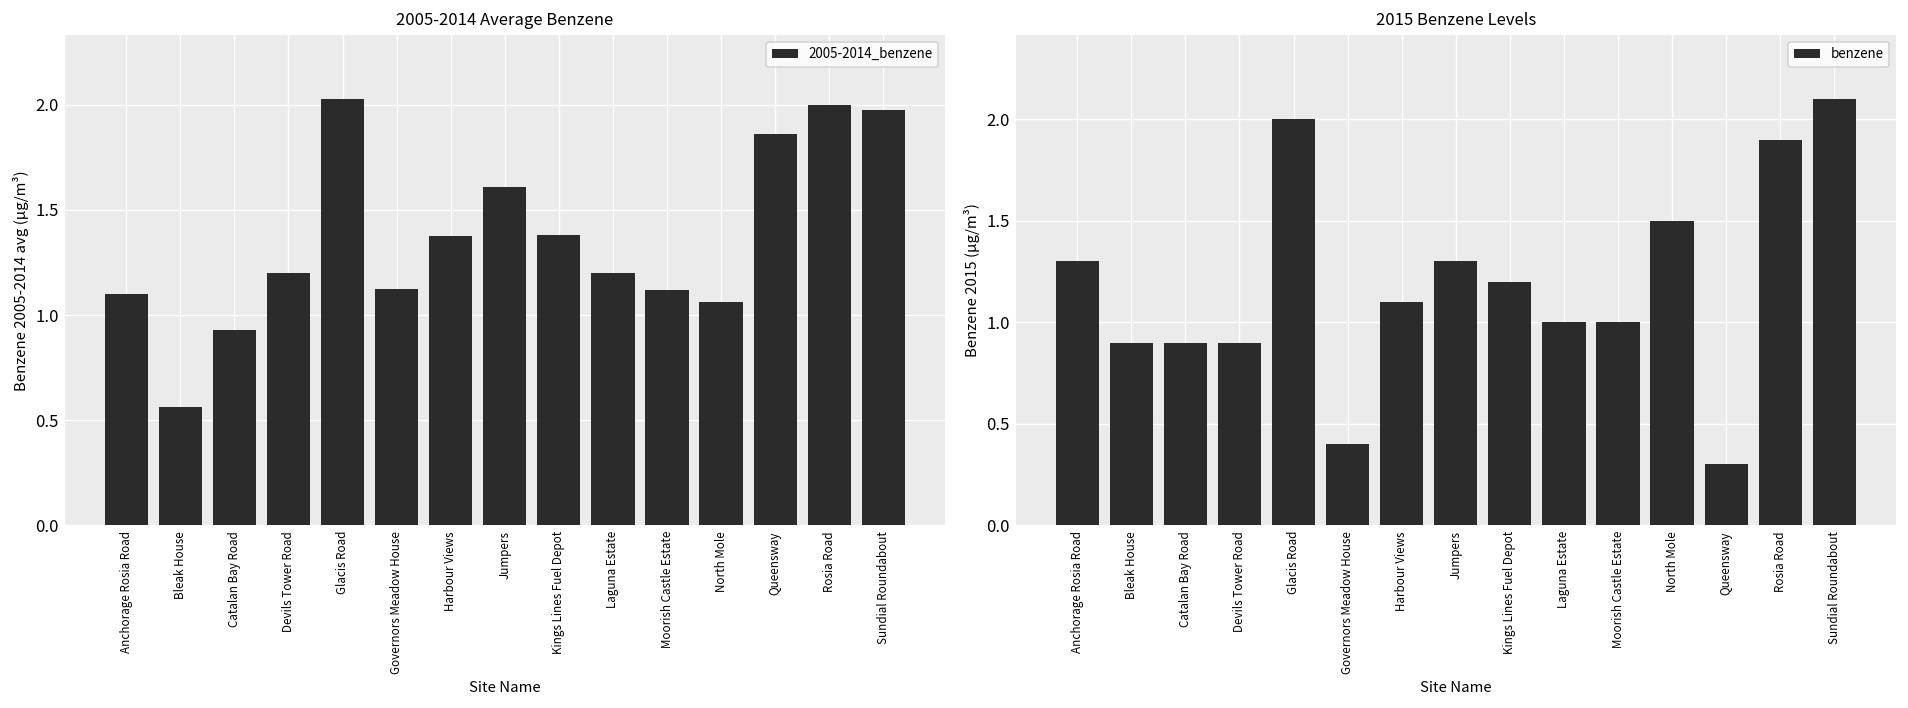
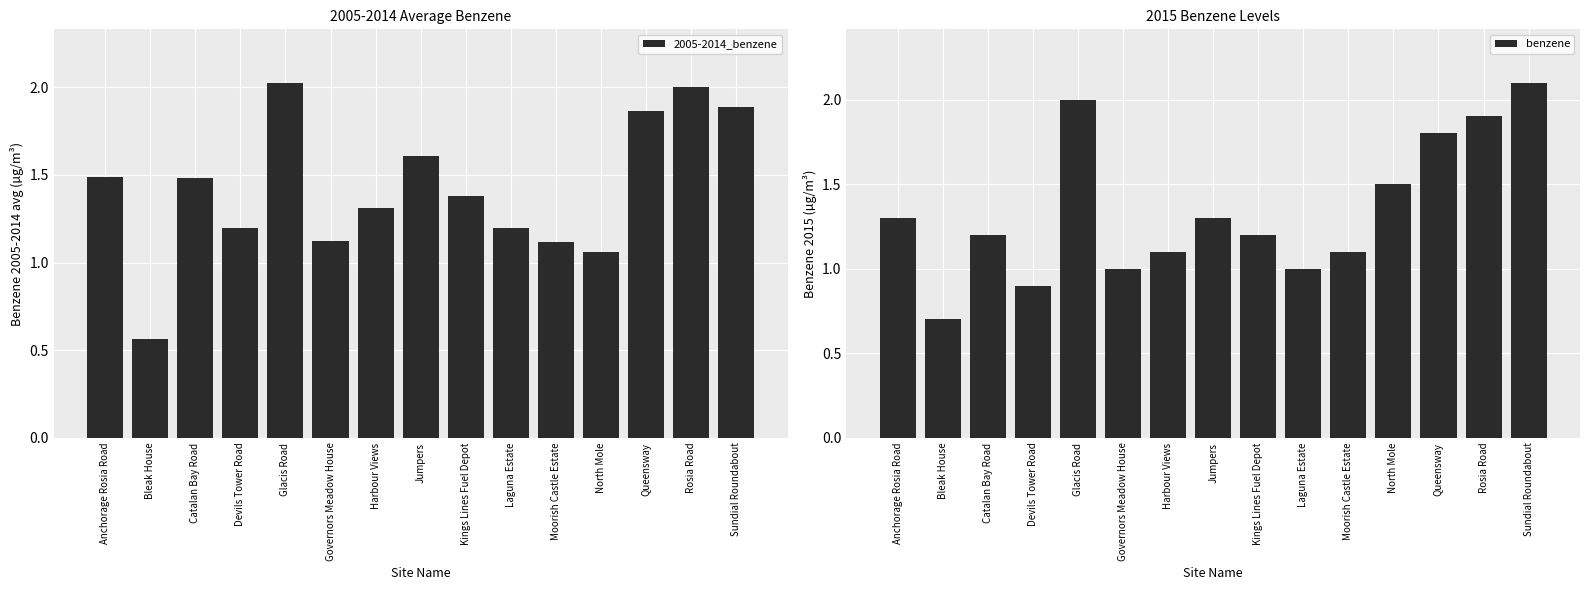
2005-2014 Average Benzene, Anchorage Rosia Road: 1.10 -> 1.49
2005-2014 Average Benzene, Catalan Bay Road: 0.93 -> 1.48
2005-2014 Average Benzene, Harbour Views: 1.38 -> 1.31
2005-2014 Average Benzene, Sundial Roundabout: 1.98 -> 1.89
2015 Benzene Levels, Bleak House: 0.9 -> 0.7
2015 Benzene Levels, Catalan Bay Road: 0.9 -> 1.2
2015 Benzene Levels, Governors Meadow House: 0.4 -> 1.0
2015 Benzene Levels, Moorish Castle Estate: 1.0 -> 1.1
2015 Benzene Levels, Queensway: 0.3 -> 1.8
